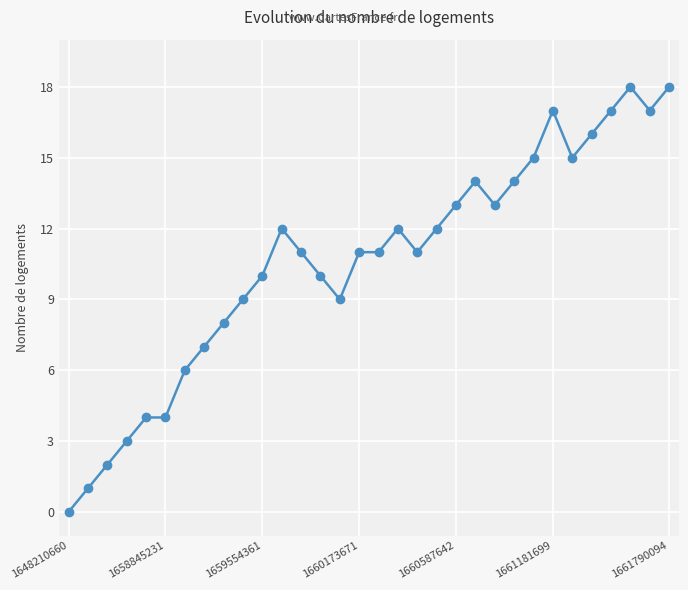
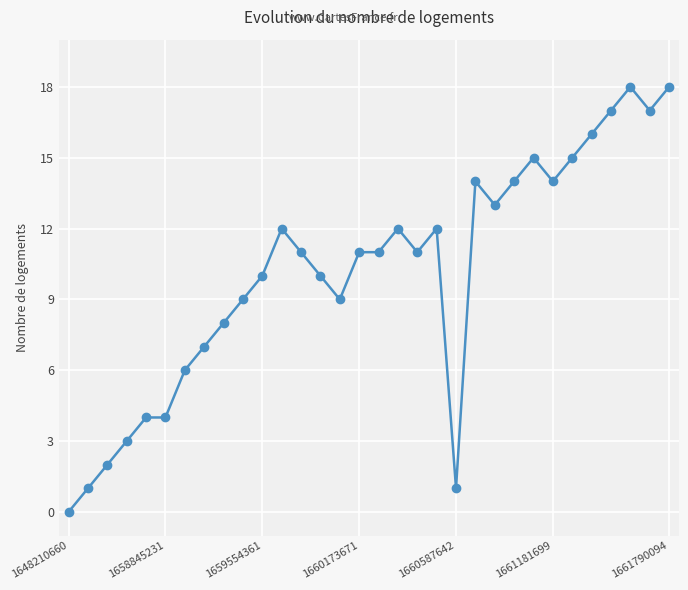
1660587642: 13 -> 1
1661181699: 17 -> 14
